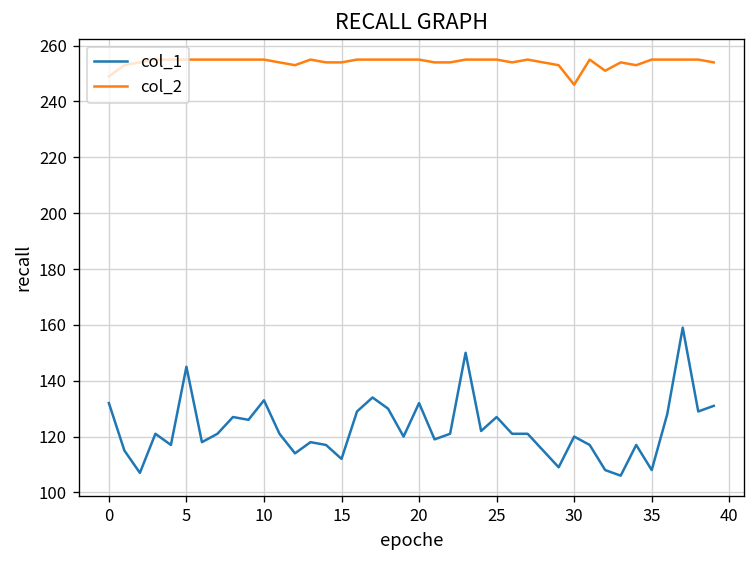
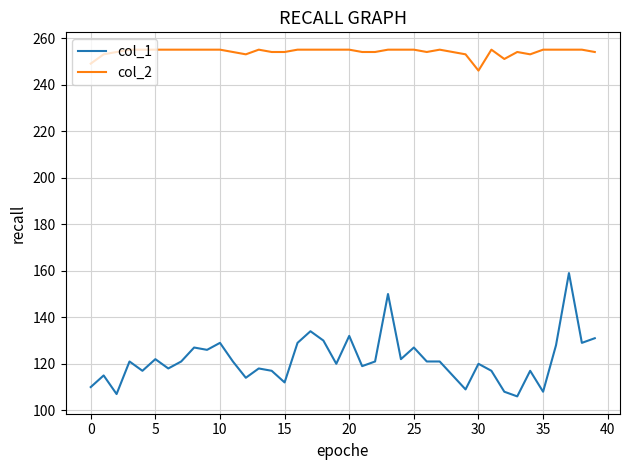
col_1, 0: 132 -> 110
col_1, 5: 145 -> 122
col_1, 10: 133 -> 129
